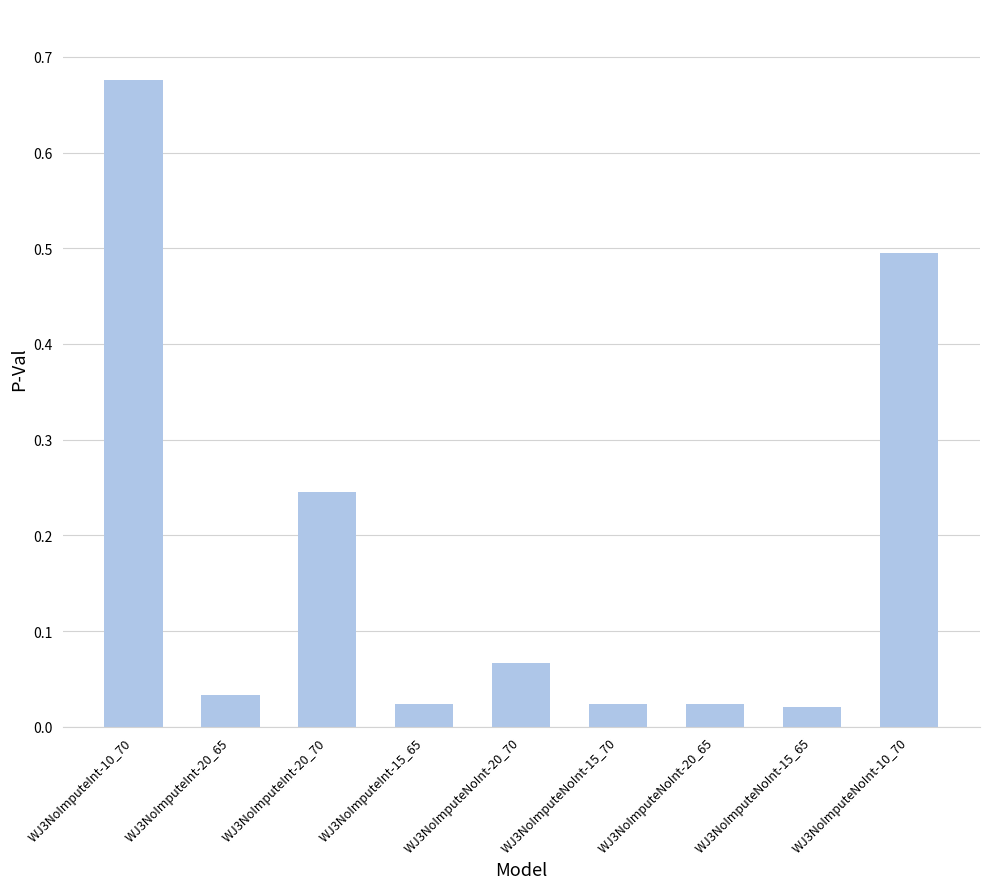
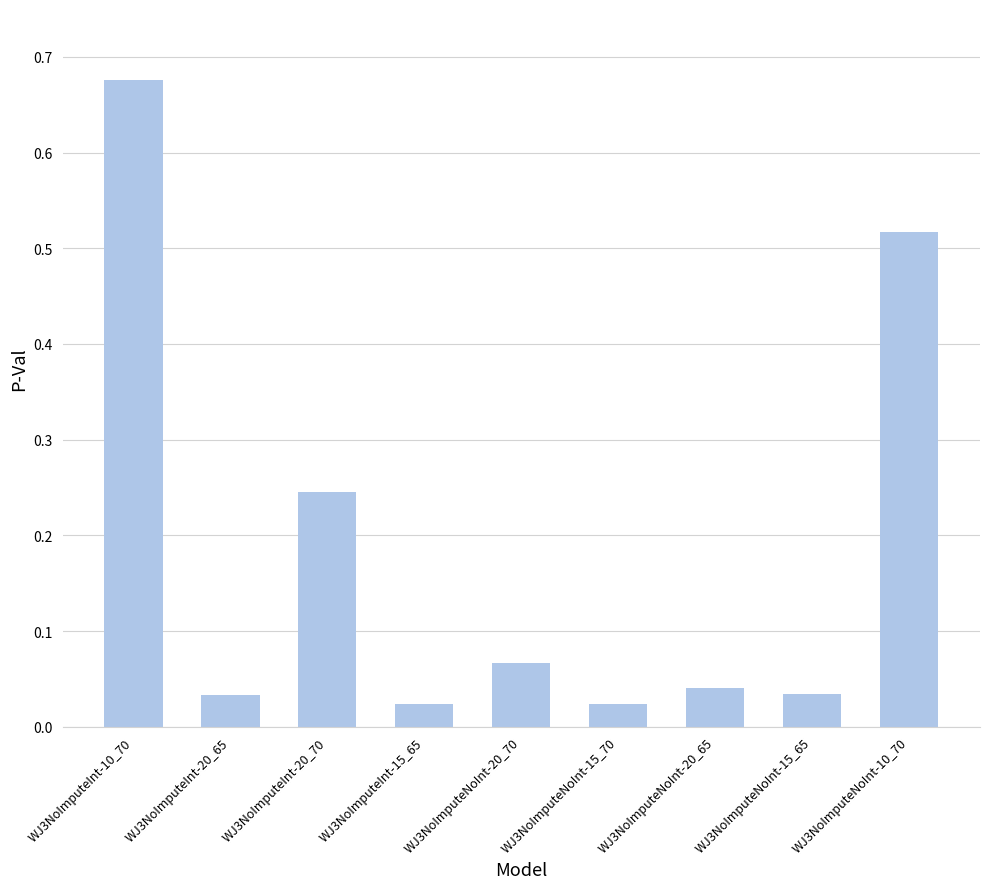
WJ3NoImputeNoInt-20_65: 0.02 -> 0.04
WJ3NoImputeNoInt-15_65: 0.02 -> 0.03
WJ3NoImputeNoInt-10_70: 0.49 -> 0.52
